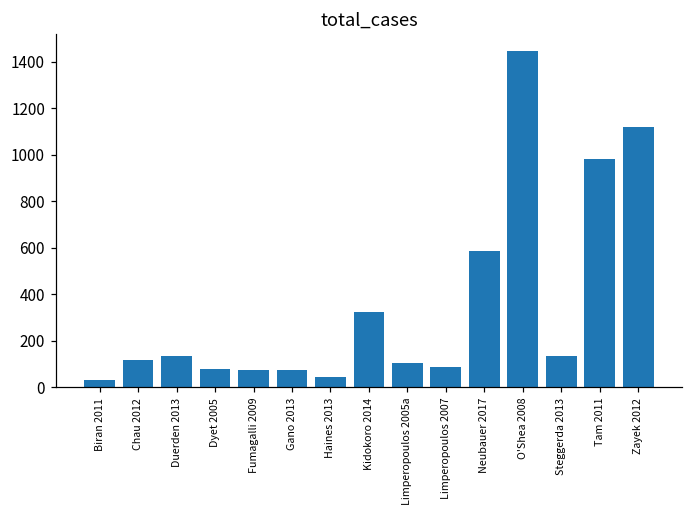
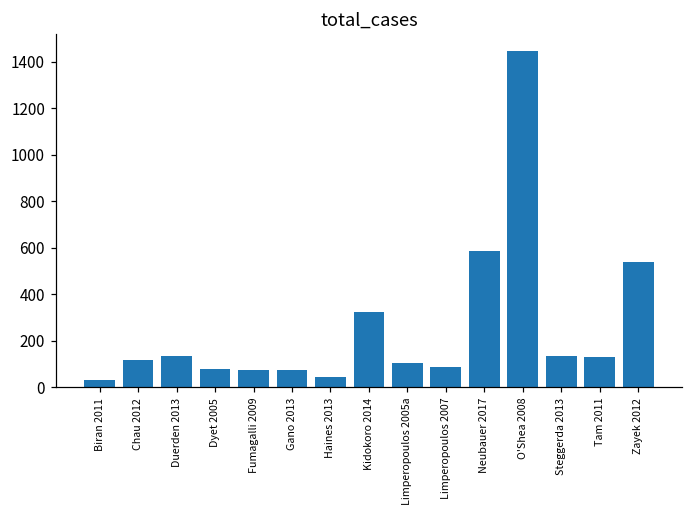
Tam 2011: 980 -> 130
Zayek 2012: 1120 -> 540
